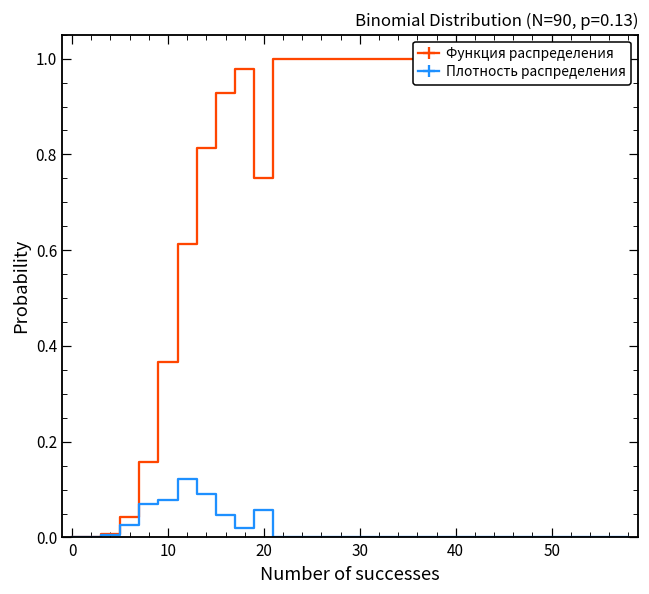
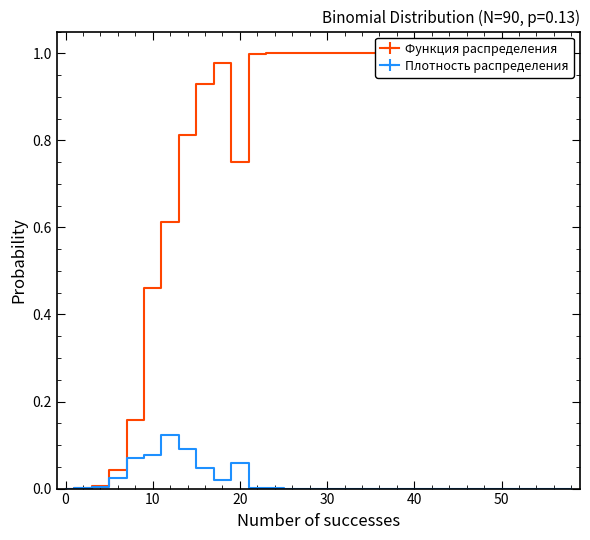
Функция распределения, 10: 0.37 -> 0.46
